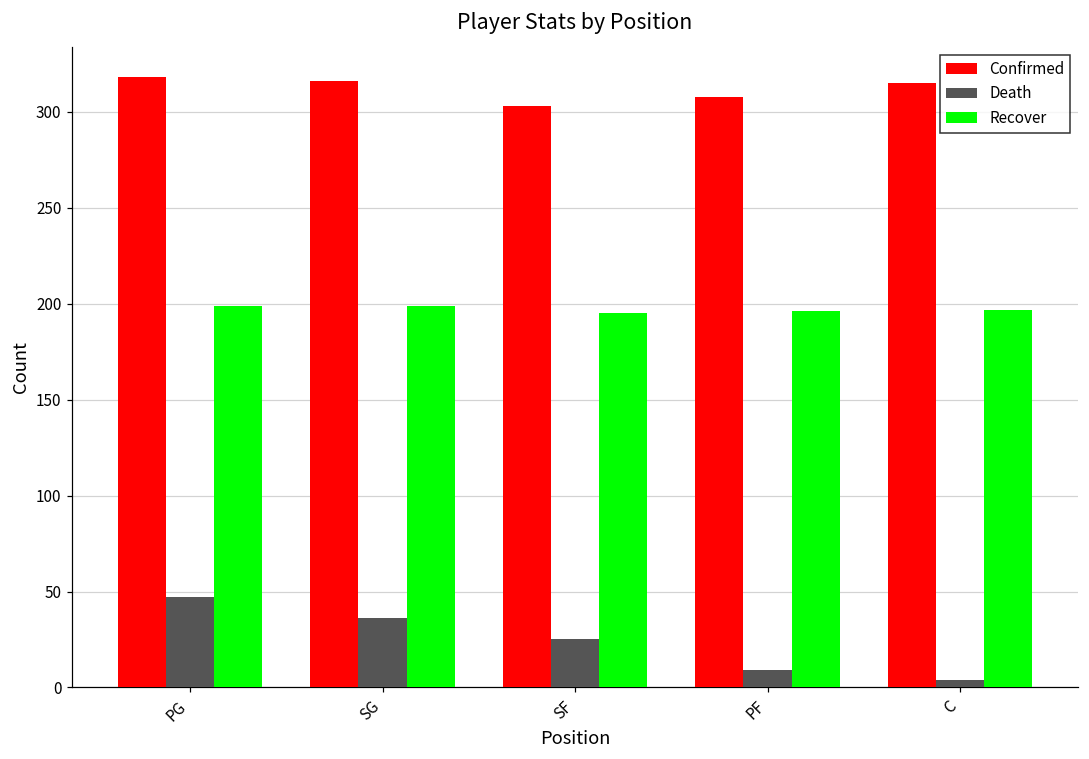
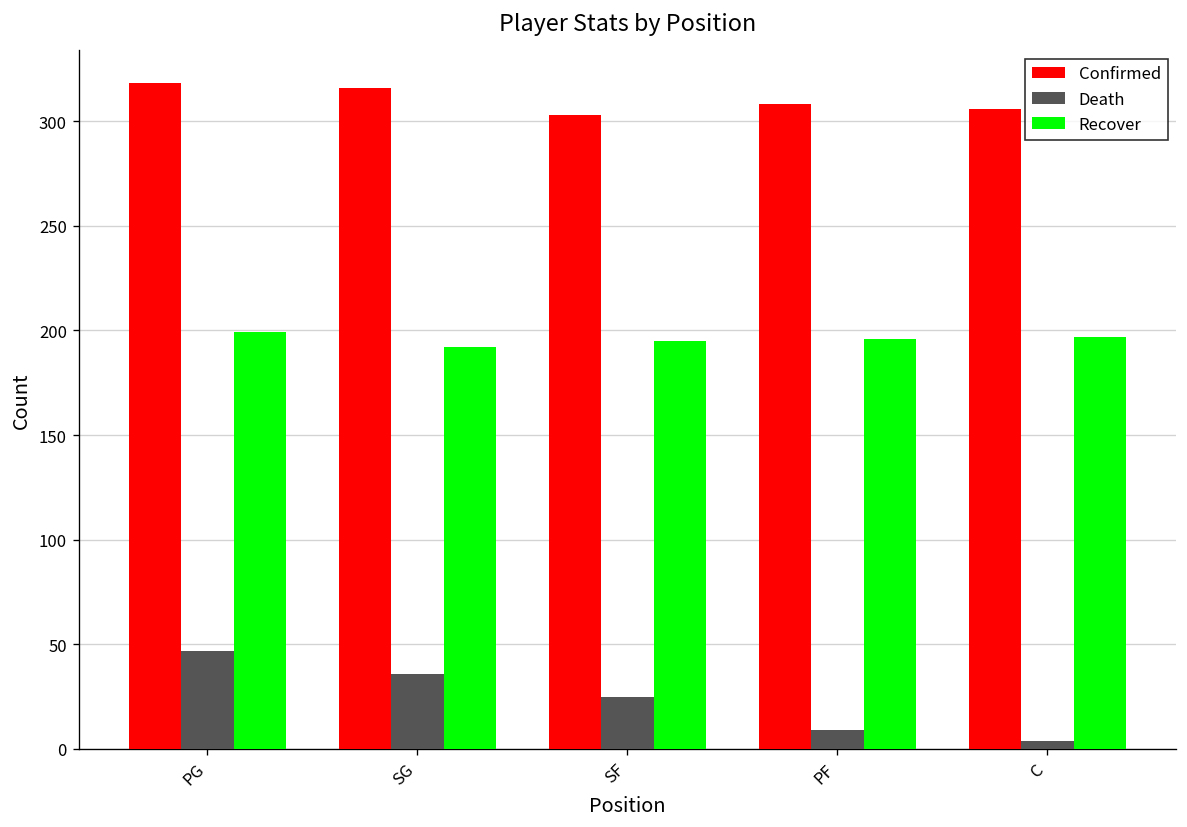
Recover, SG: 199 -> 192
Confirmed, C: 315 -> 306
